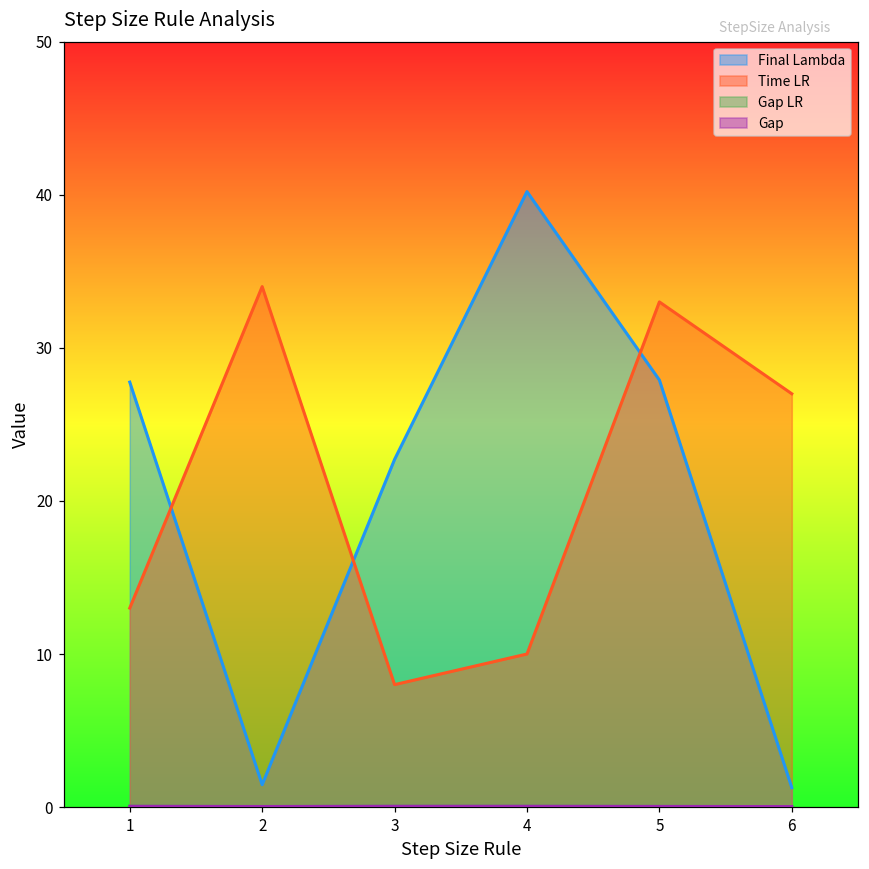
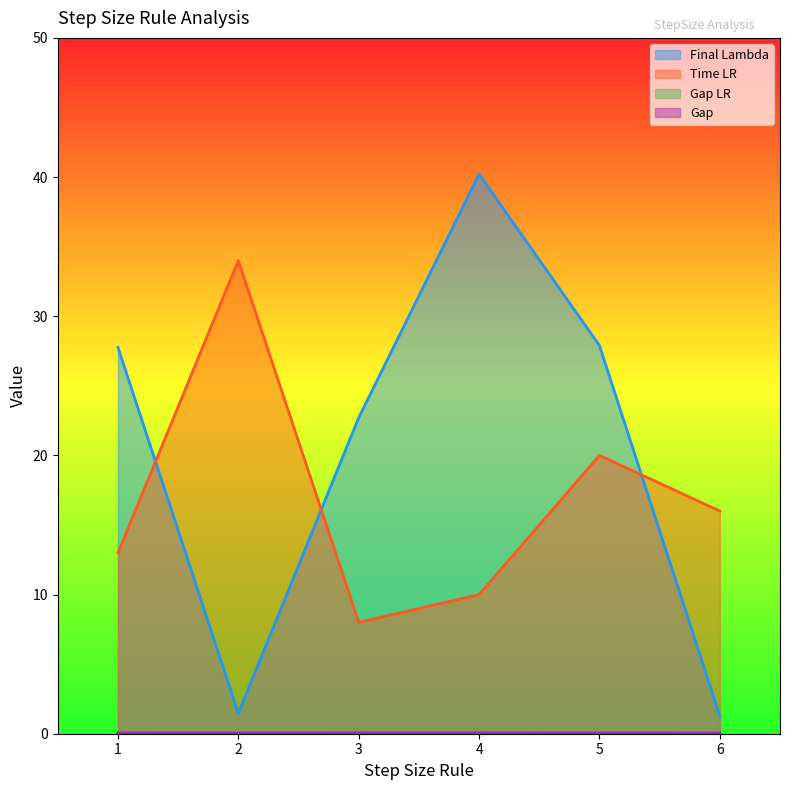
Time LR, 5: 33 -> 20
Time LR, 6: 27 -> 16
